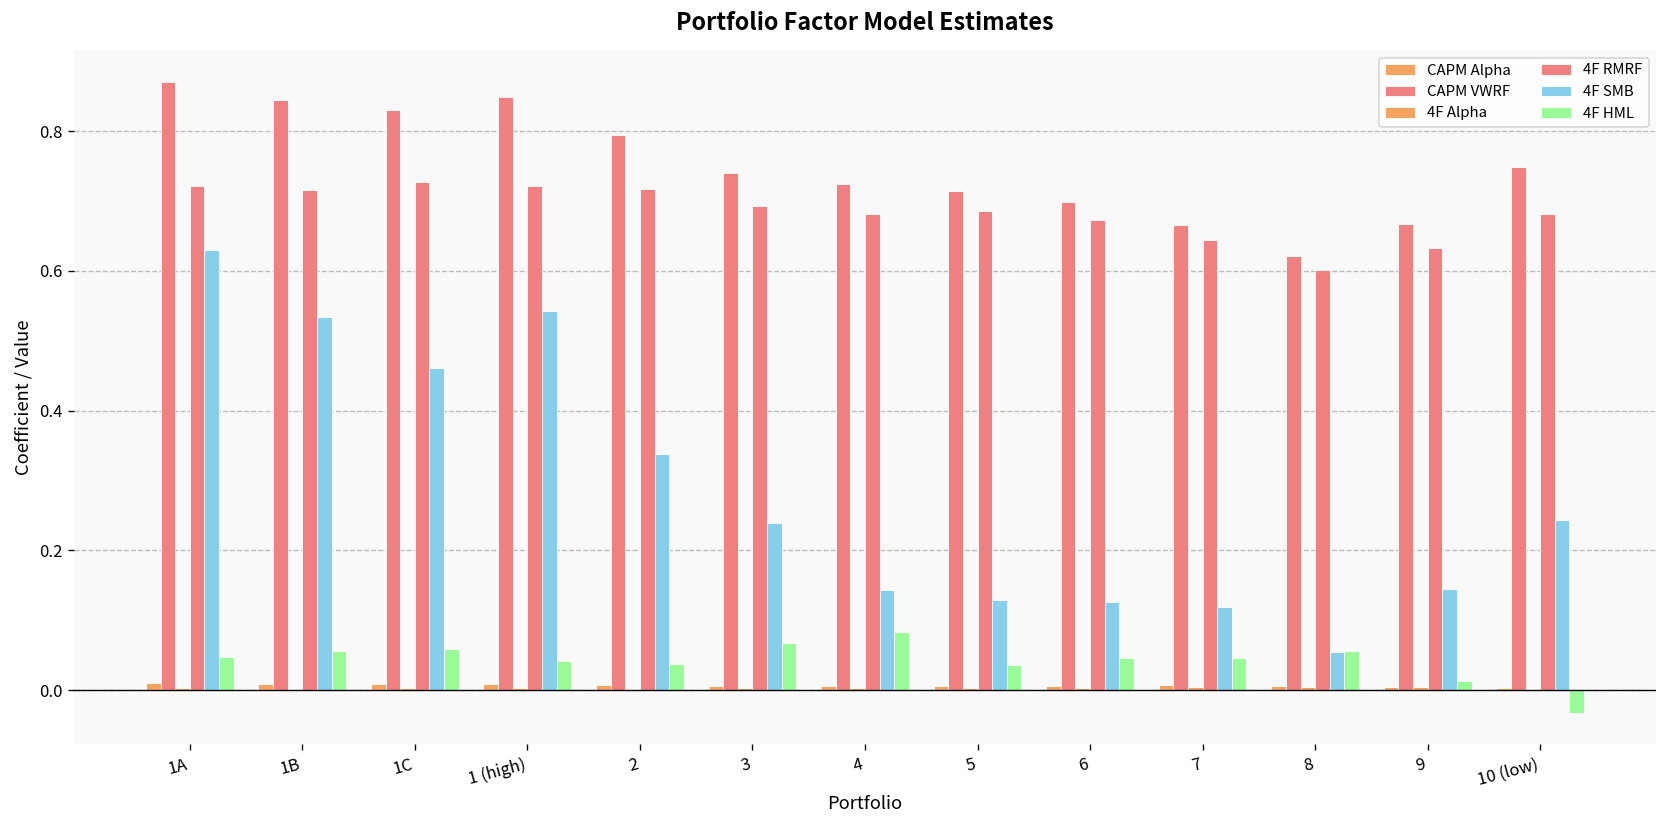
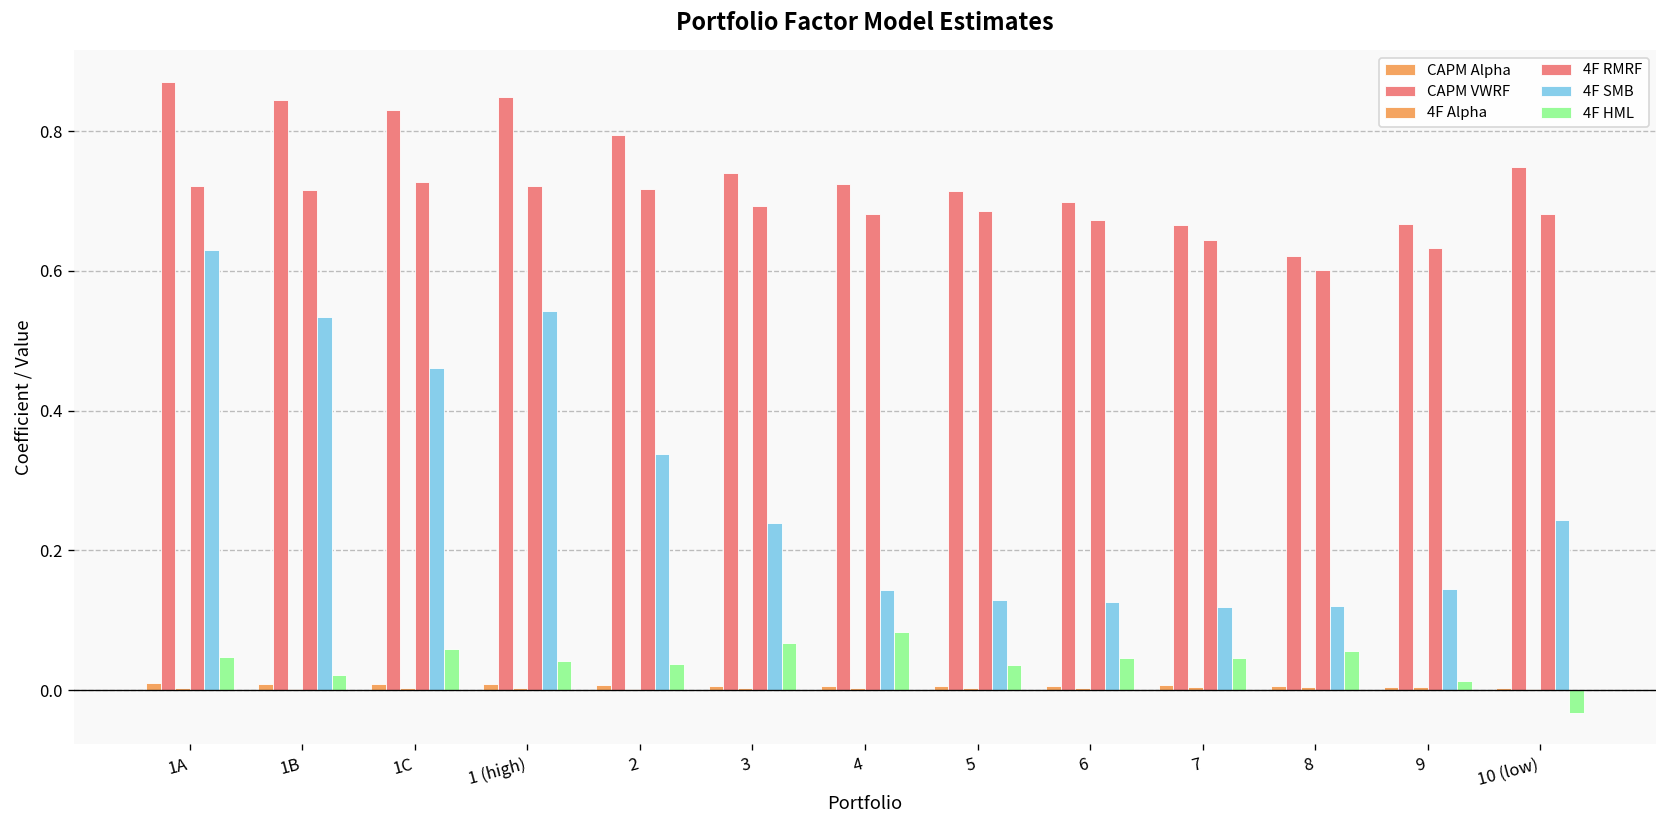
4F HML, 1B: 0.06 -> 0.02
4F SMB, 8: 0.05 -> 0.12
